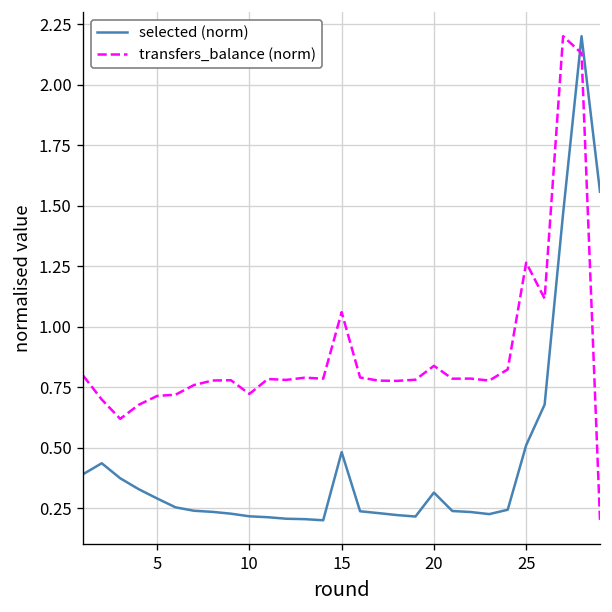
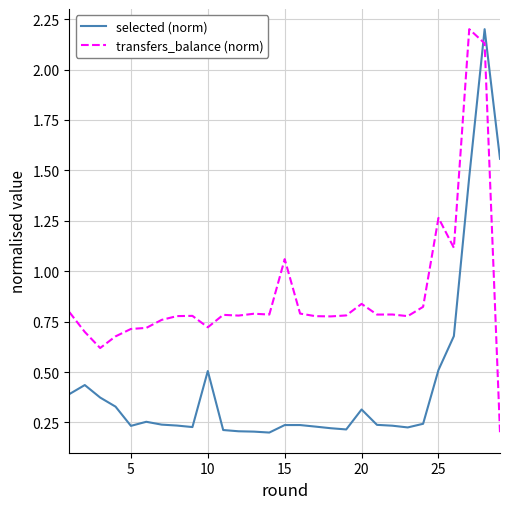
selected (norm), 5: 0.29 -> 0.23
selected (norm), 10: 0.22 -> 0.51
selected (norm), 15: 0.48 -> 0.24
